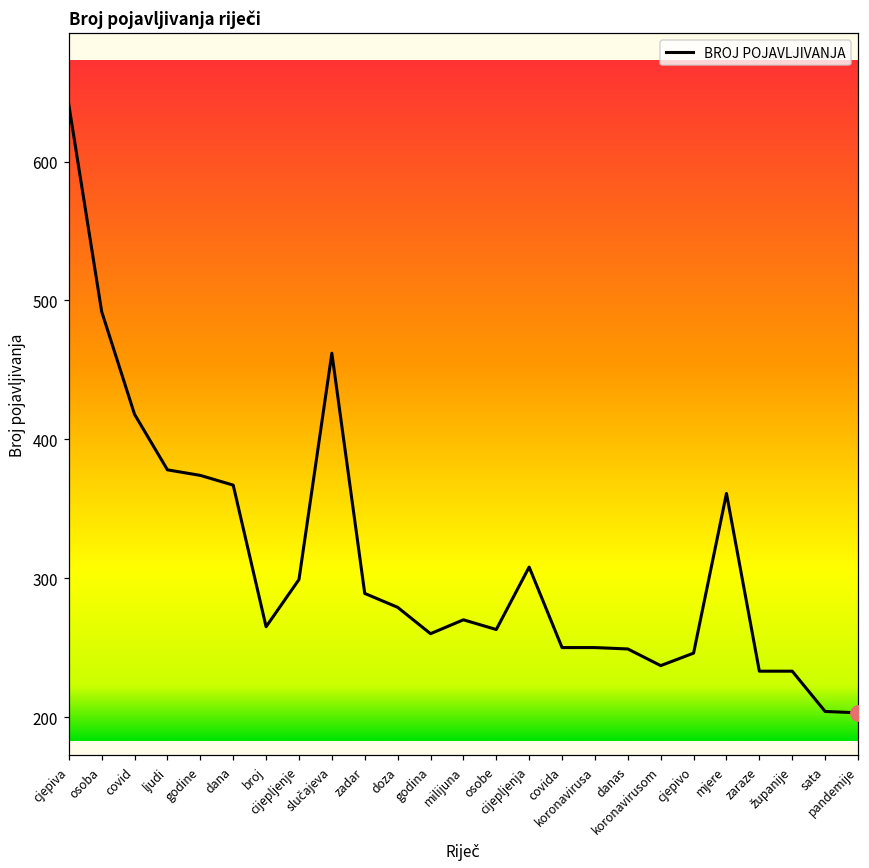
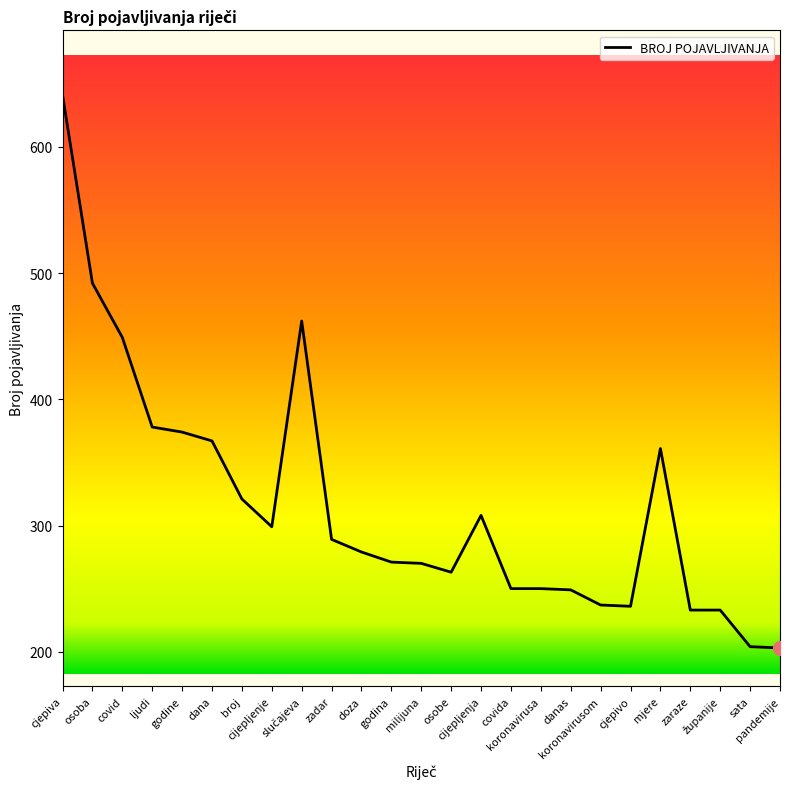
BROJ POJAVLJIVANJA, covid: 418 -> 449
BROJ POJAVLJIVANJA, broj: 265 -> 321
BROJ POJAVLJIVANJA, godina: 260 -> 271
BROJ POJAVLJIVANJA, cjepivo: 246 -> 236
